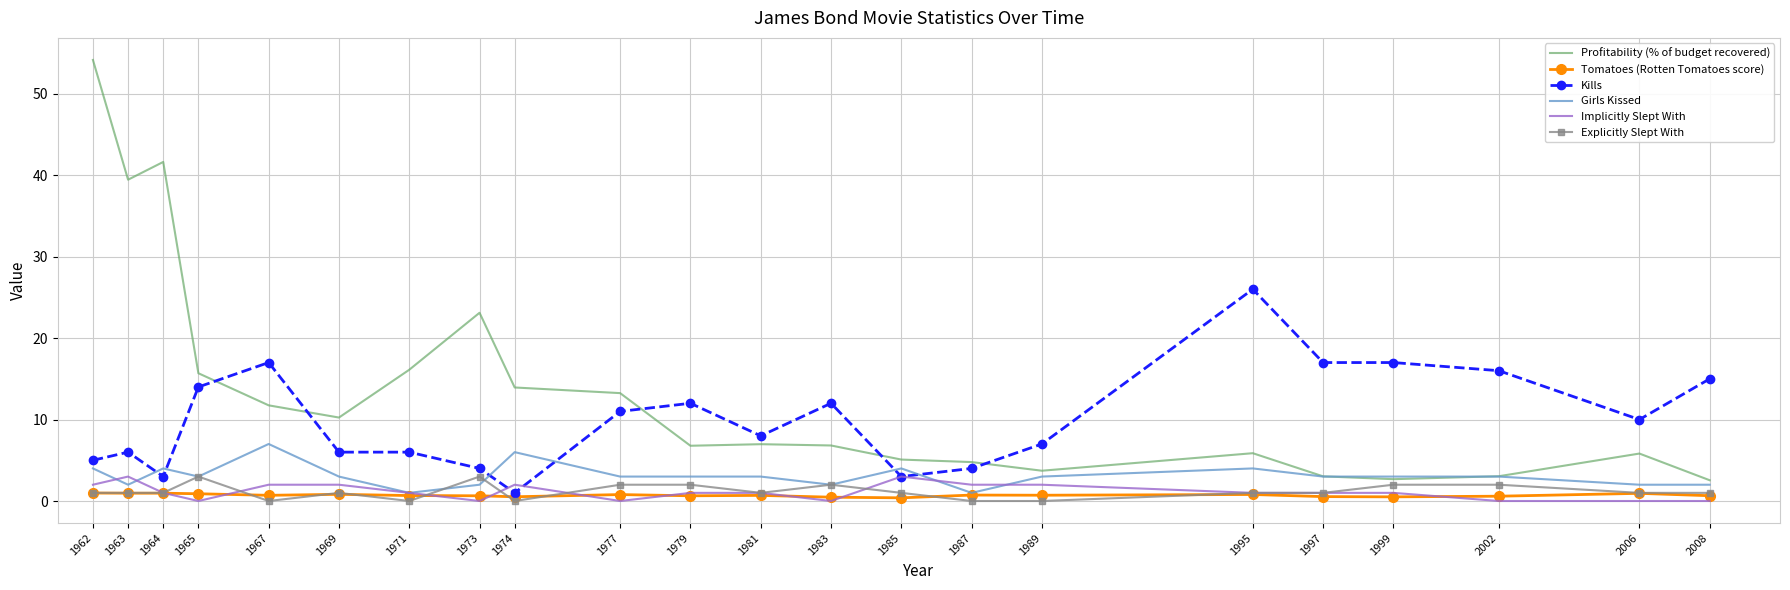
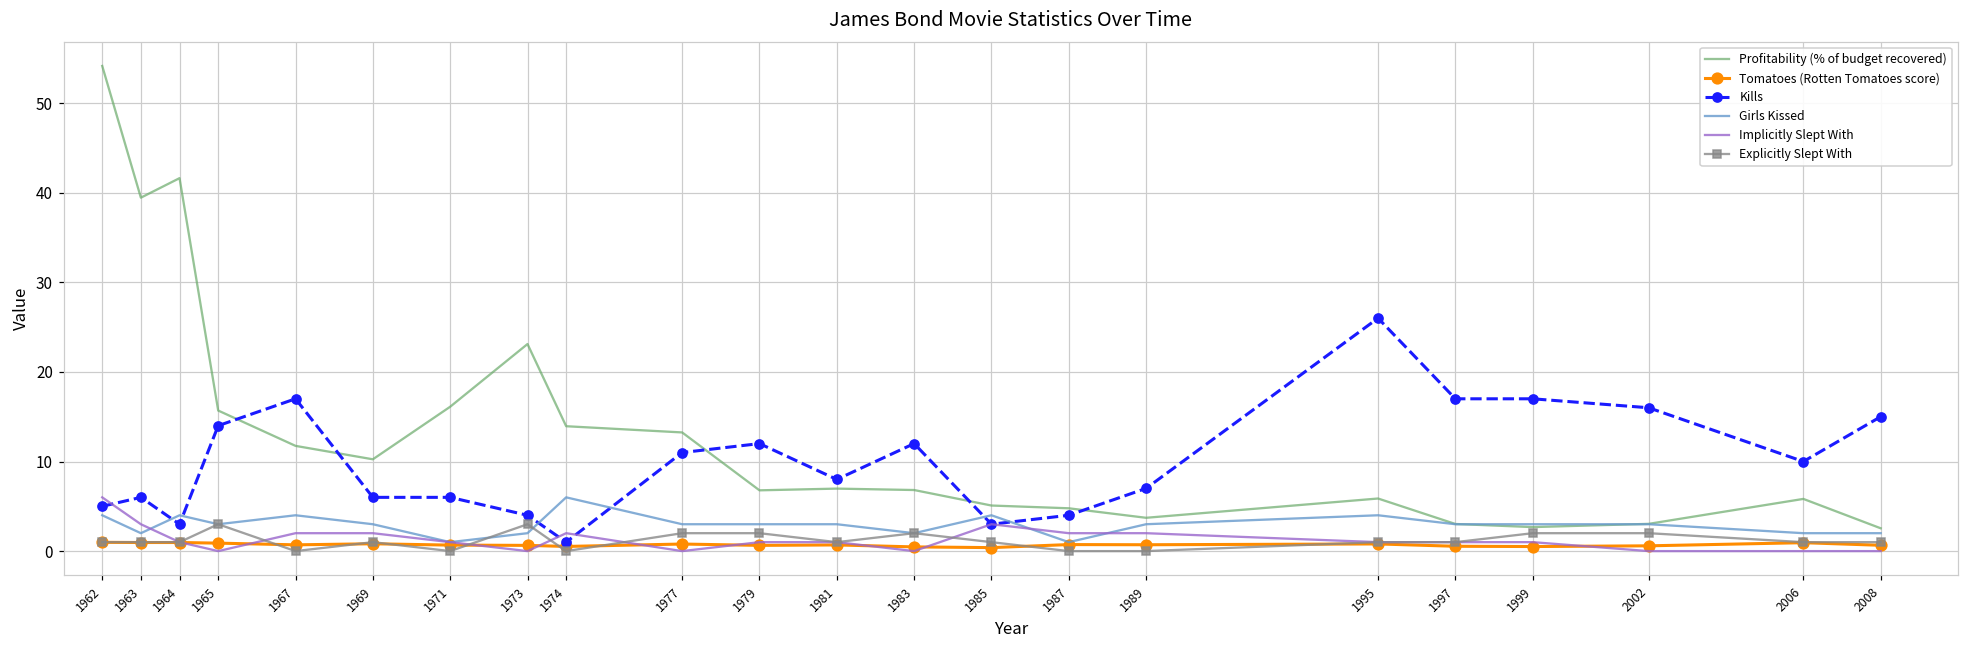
Implicitly Slept With, 1962: 2 -> 6
Girls Kissed, 1967: 7 -> 4
